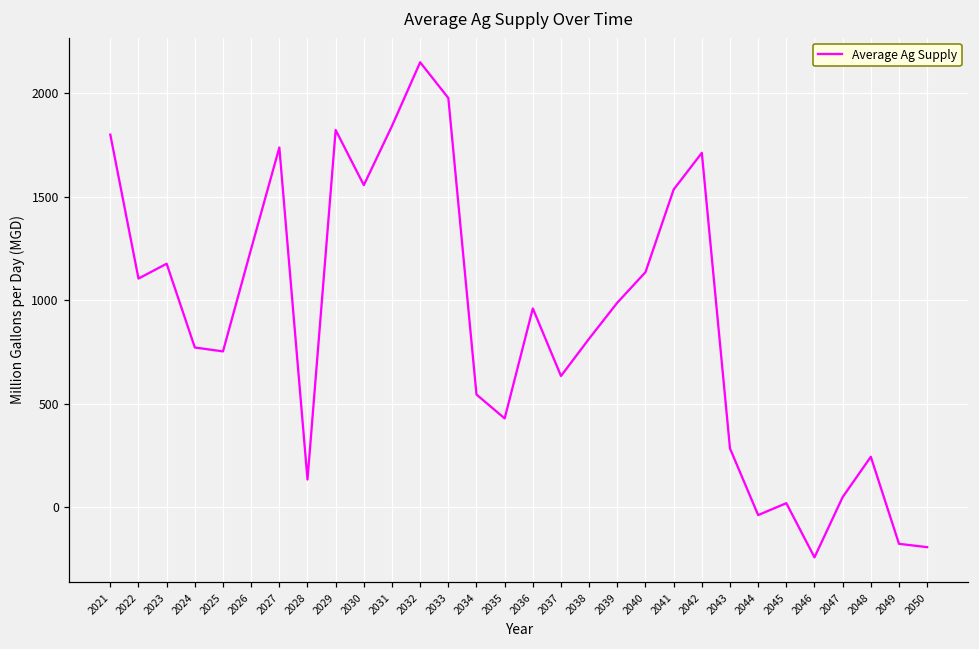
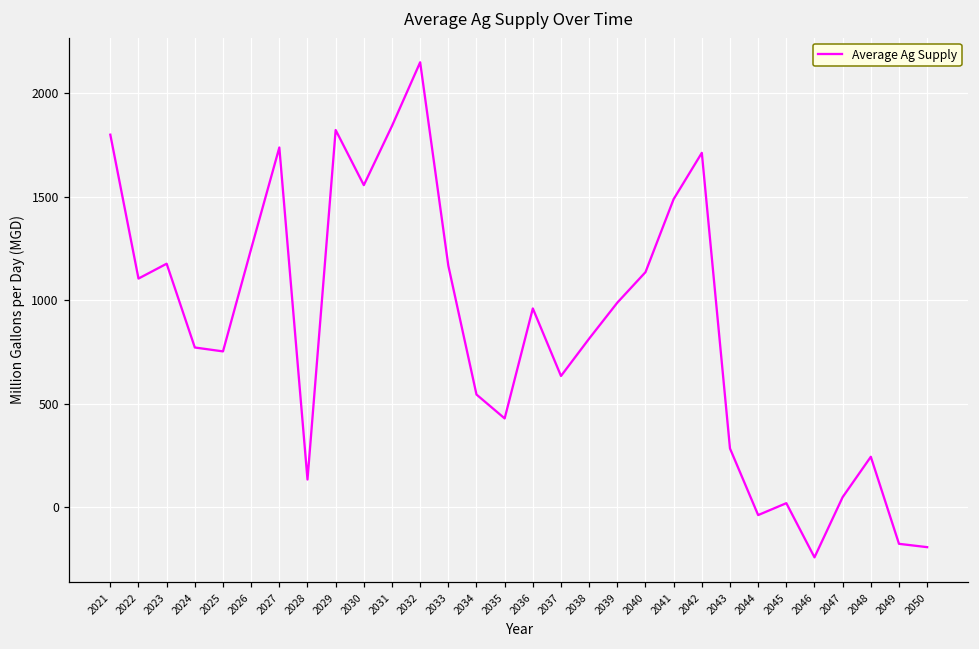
2033: 1980 -> 1170
2041: 1530 -> 1490
